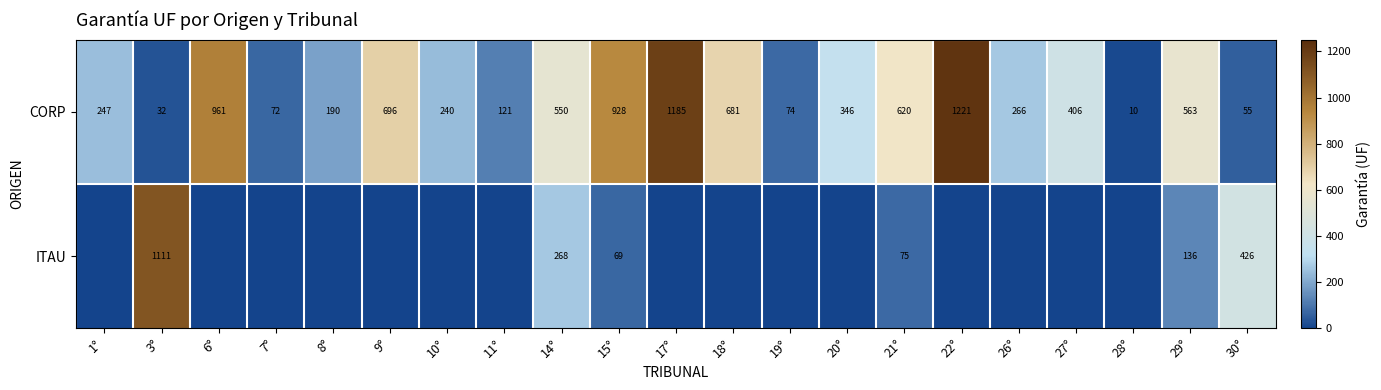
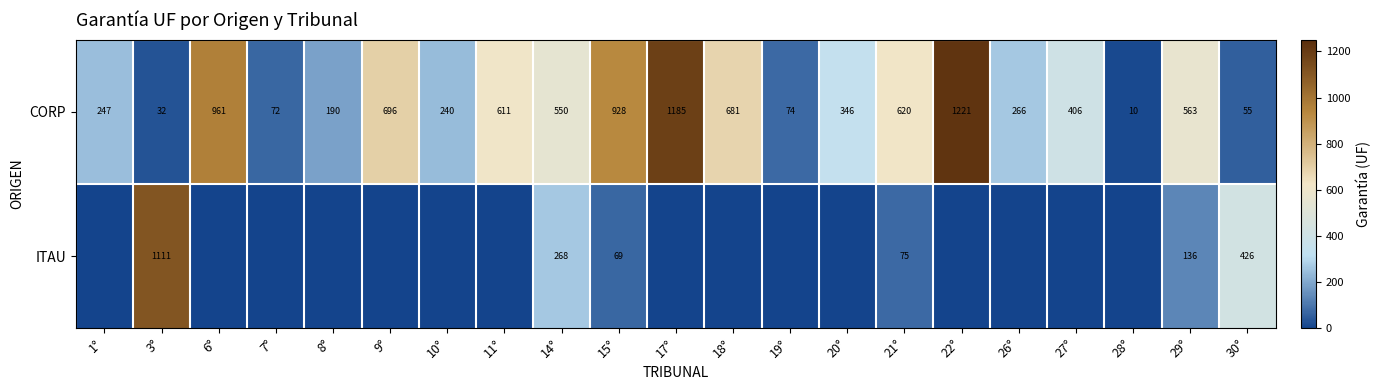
CORP, 11°: 121 -> 611
